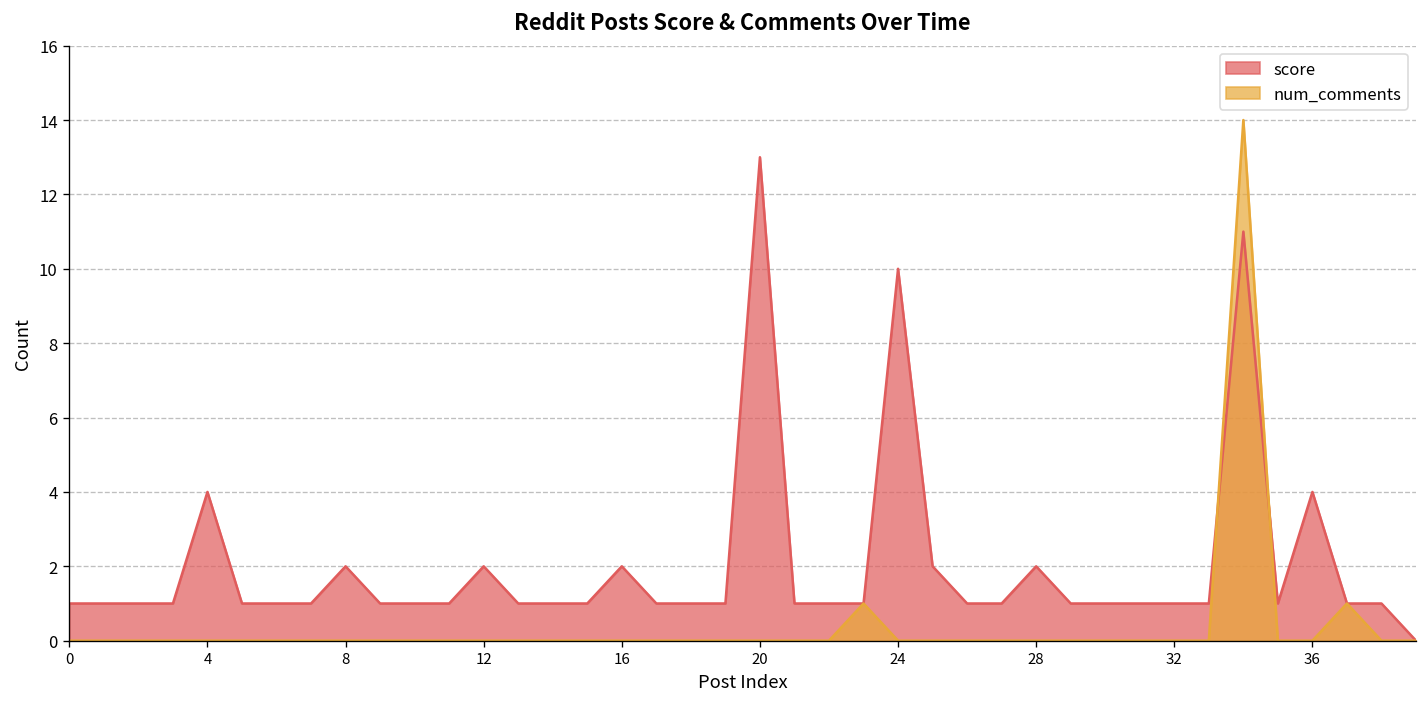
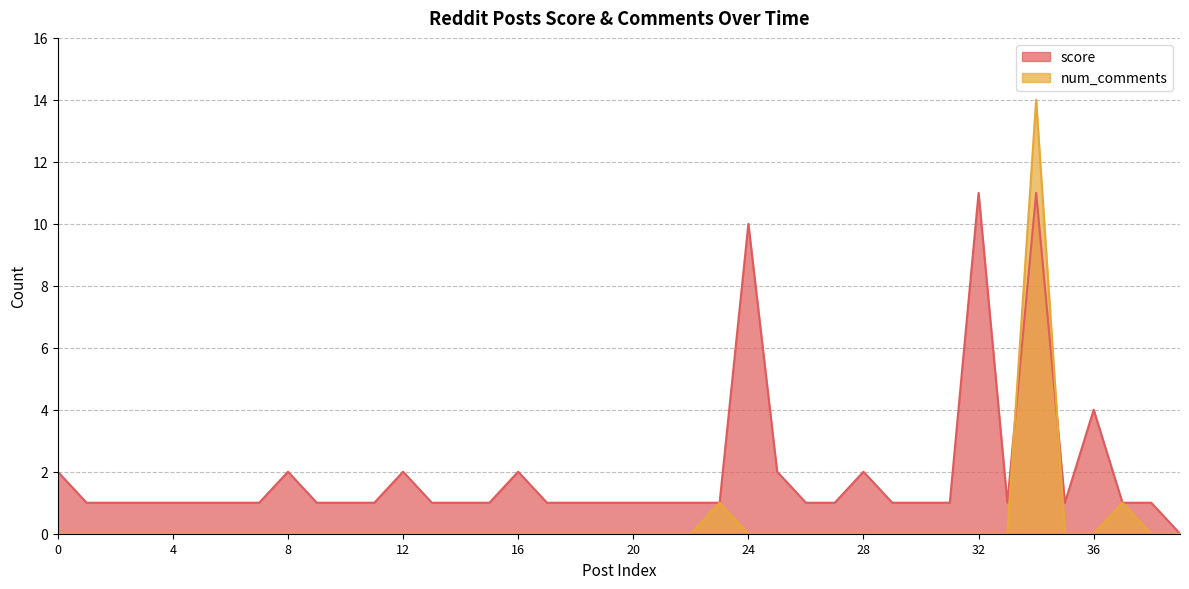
score, 0: 1 -> 2
score, 4: 4 -> 1
score, 20: 13 -> 1
score, 32: 1 -> 11
